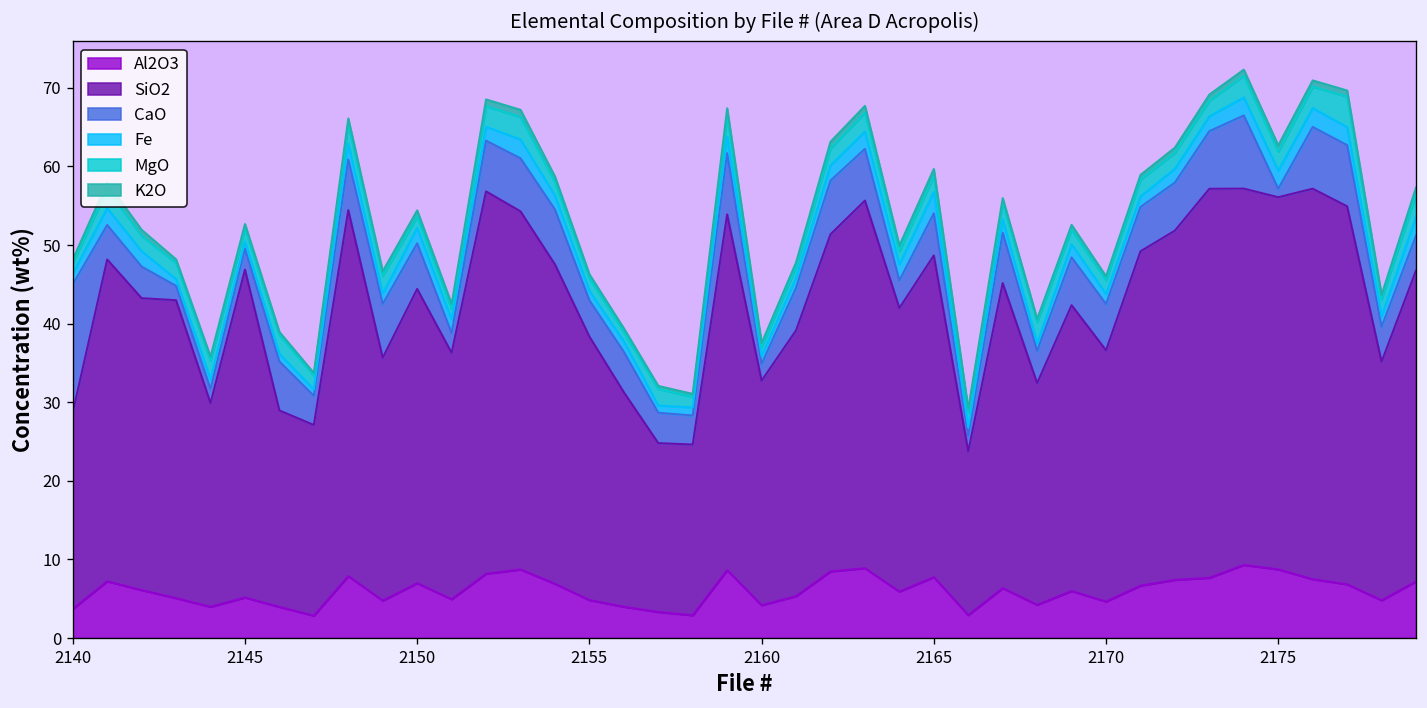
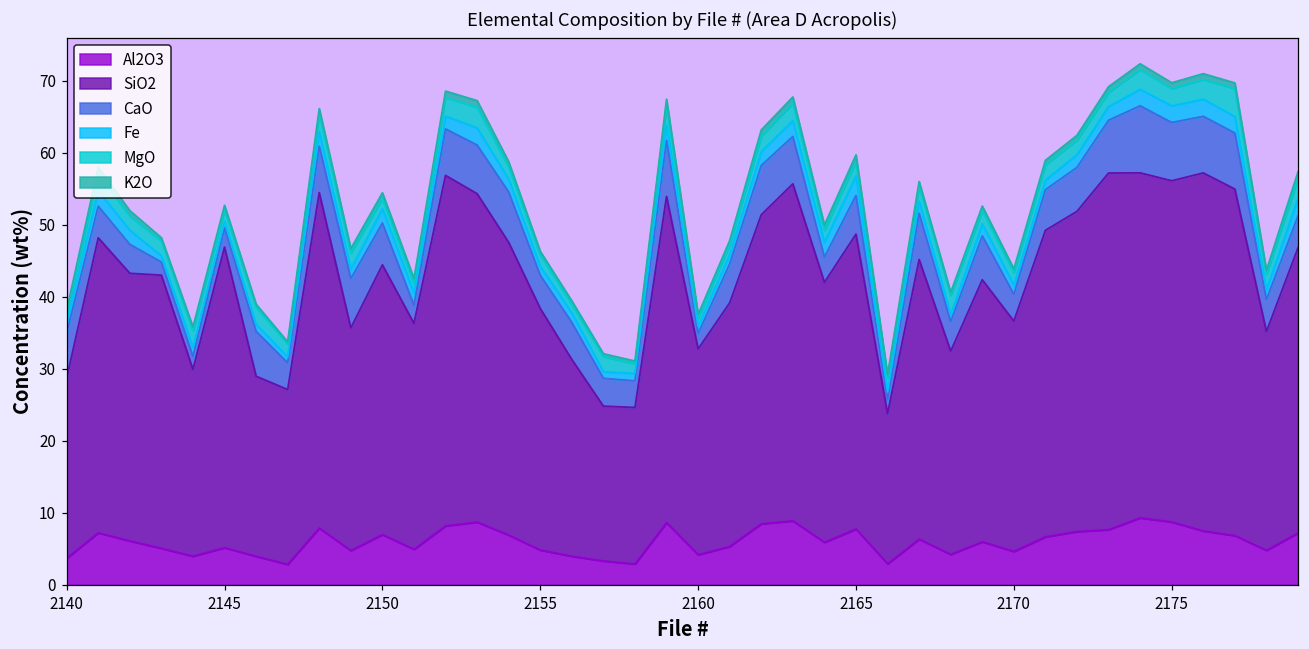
CaO, 2140: 16 -> 6
CaO, 2170: 6 -> 4
CaO, 2175: 1 -> 8
